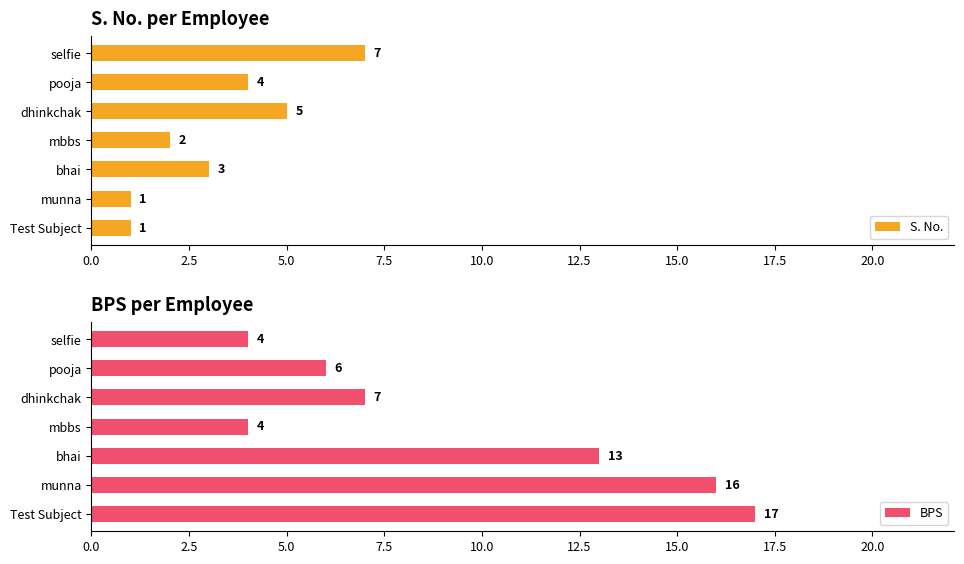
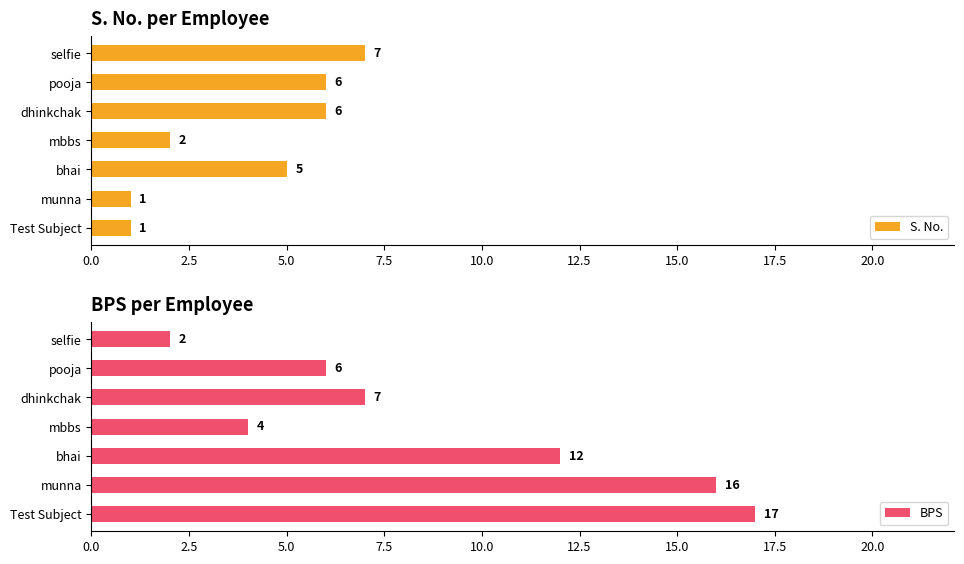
S. No. per Employee, pooja: 4 -> 6
S. No. per Employee, dhinkchak: 5 -> 6
S. No. per Employee, bhai: 3 -> 5
BPS per Employee, selfie: 4 -> 2
BPS per Employee, bhai: 13 -> 12
